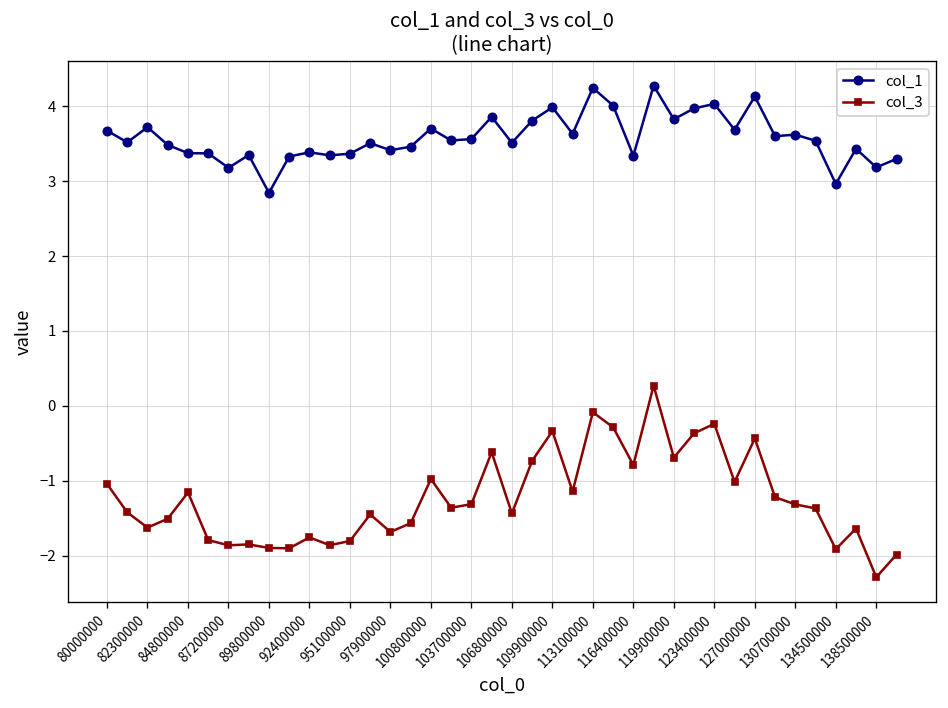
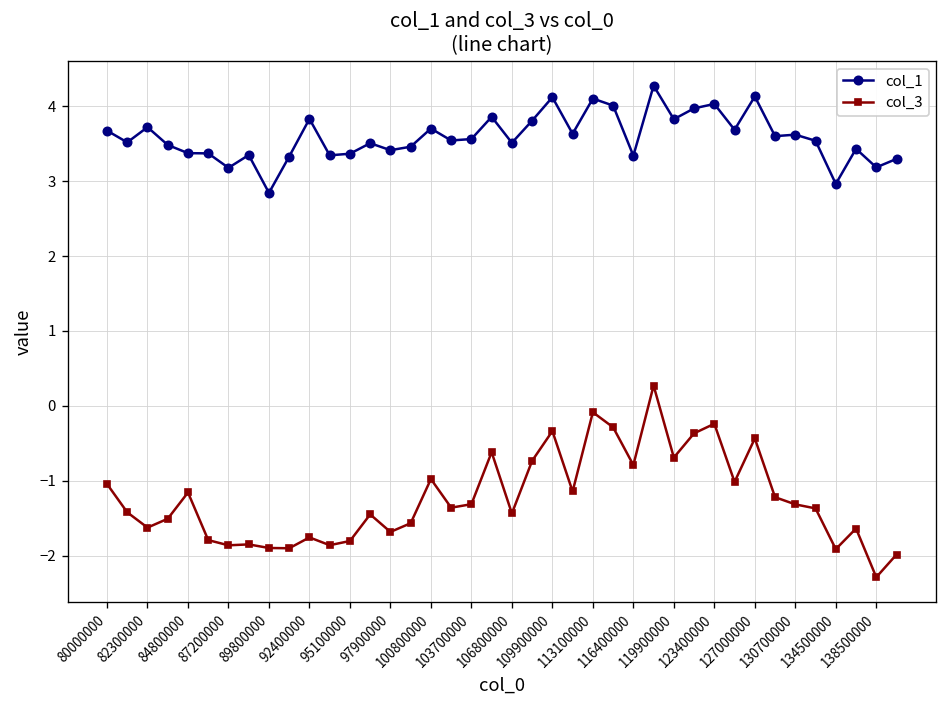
col_1, 92400000: 3.4 -> 3.8
col_1, 109900000: 4.0 -> 4.1
col_1, 113100000: 4.2 -> 4.1
